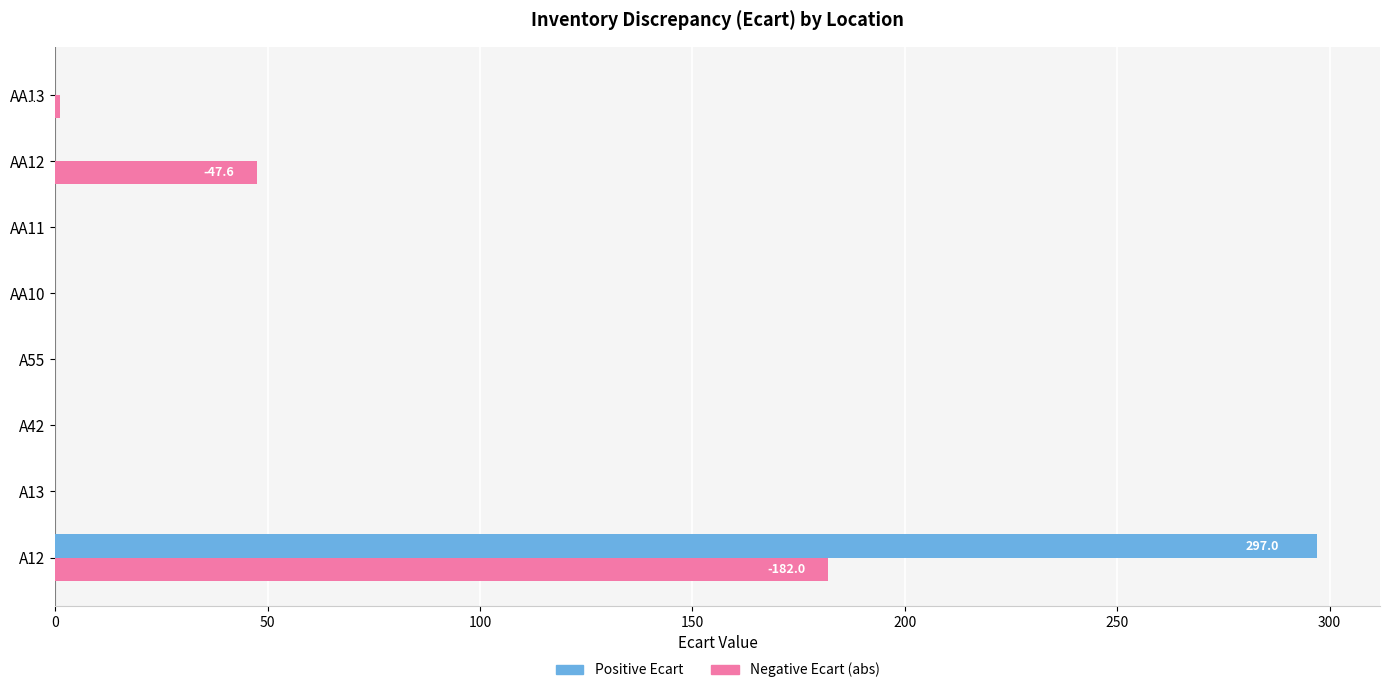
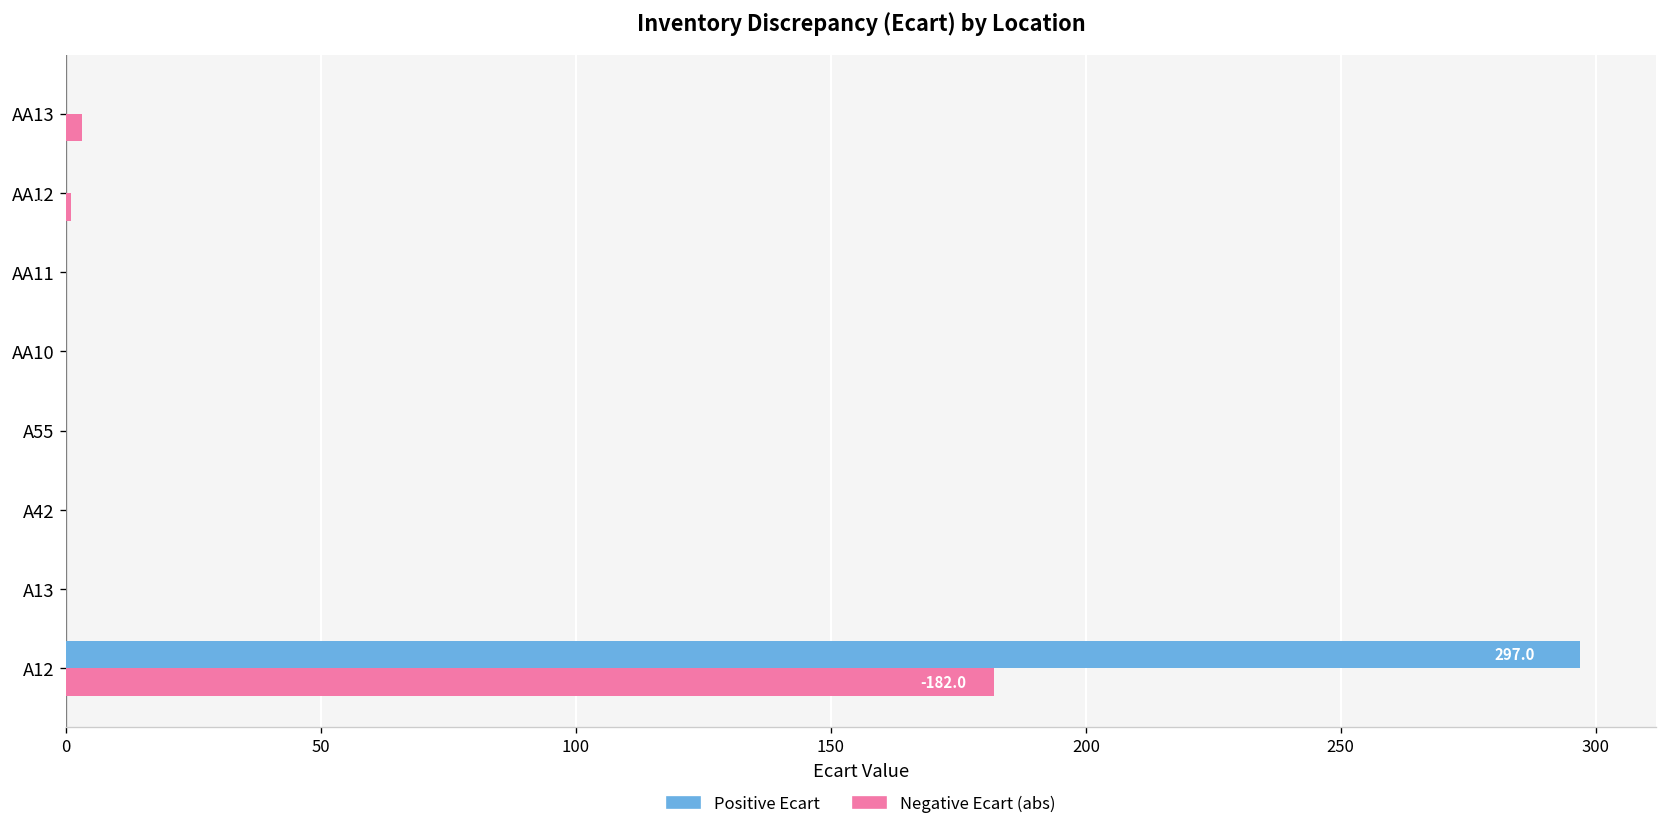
Negative Ecart (abs), AA13: 1 -> 3
Negative Ecart (abs), AA12: 48 -> 1
